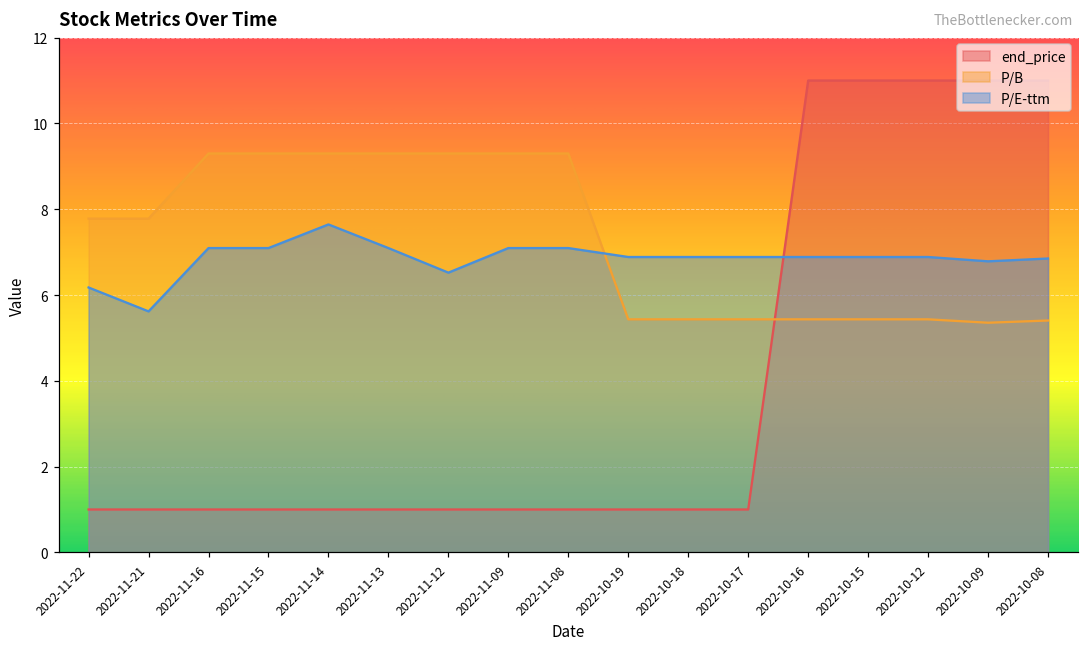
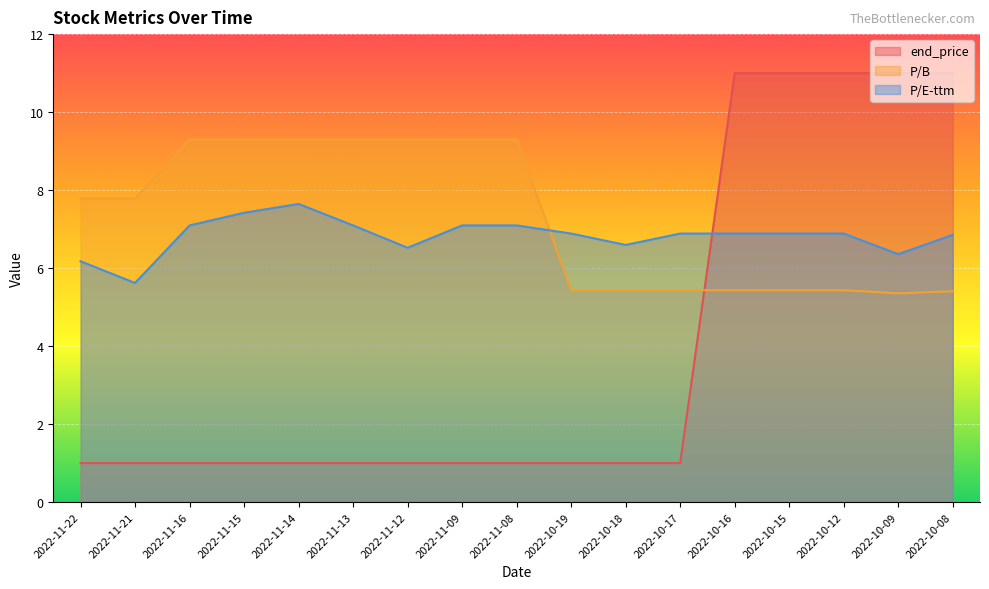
P/E-ttm, 2022-11-15: 7.1 -> 7.4
P/E-ttm, 2022-10-18: 6.9 -> 6.6
P/E-ttm, 2022-10-09: 6.8 -> 6.4
